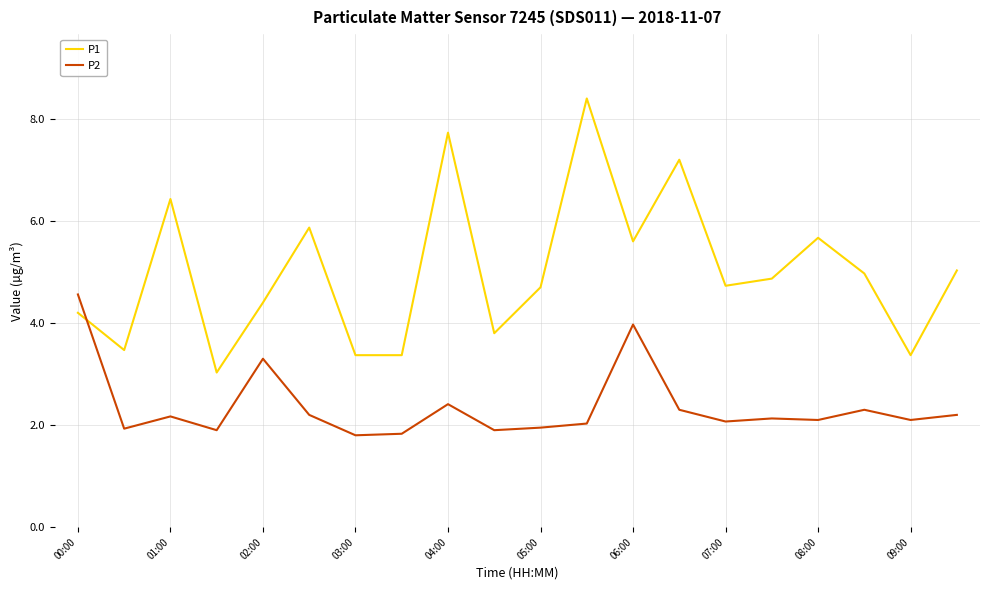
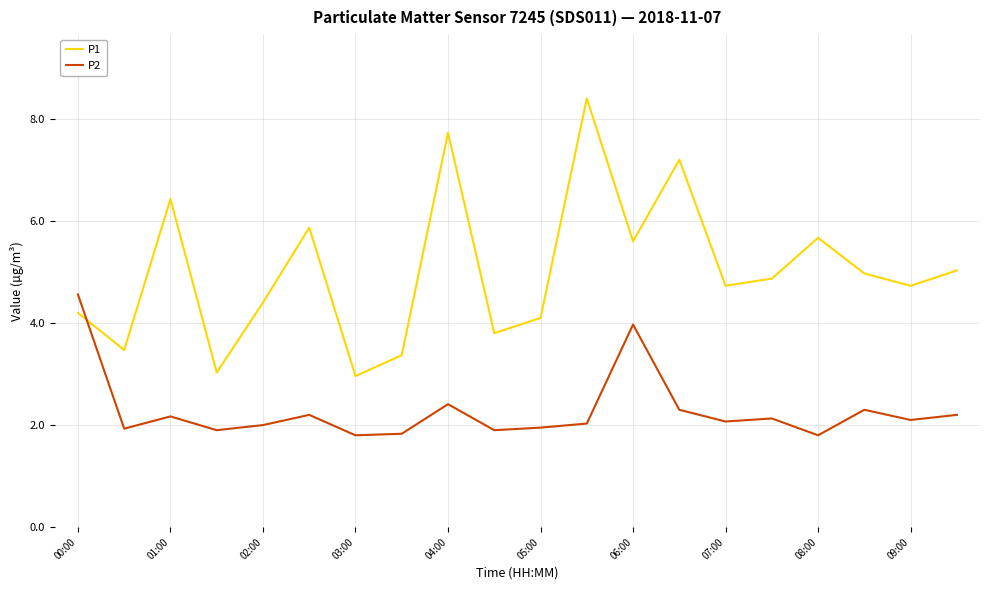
P2, 02:00: 3.3 -> 2.0
P1, 03:00: 3.4 -> 3.0
P1, 05:00: 4.7 -> 4.1
P2, 08:00: 2.1 -> 1.8
P1, 09:00: 3.4 -> 4.7
